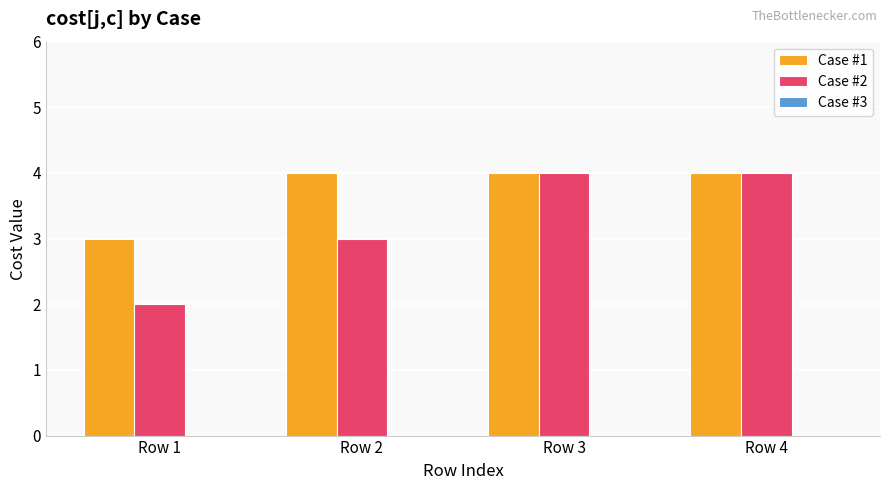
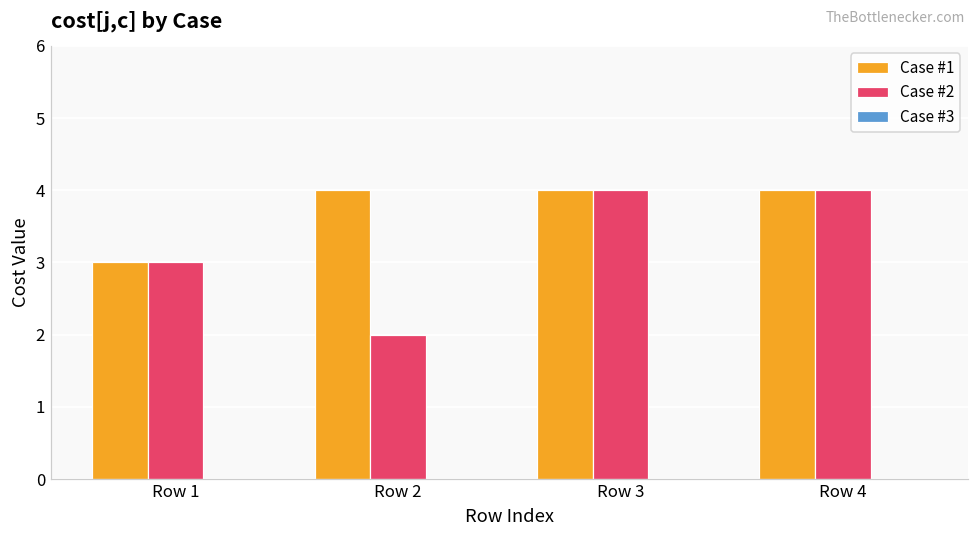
Case #2, Row 1: 2 -> 3
Case #2, Row 2: 3 -> 2
